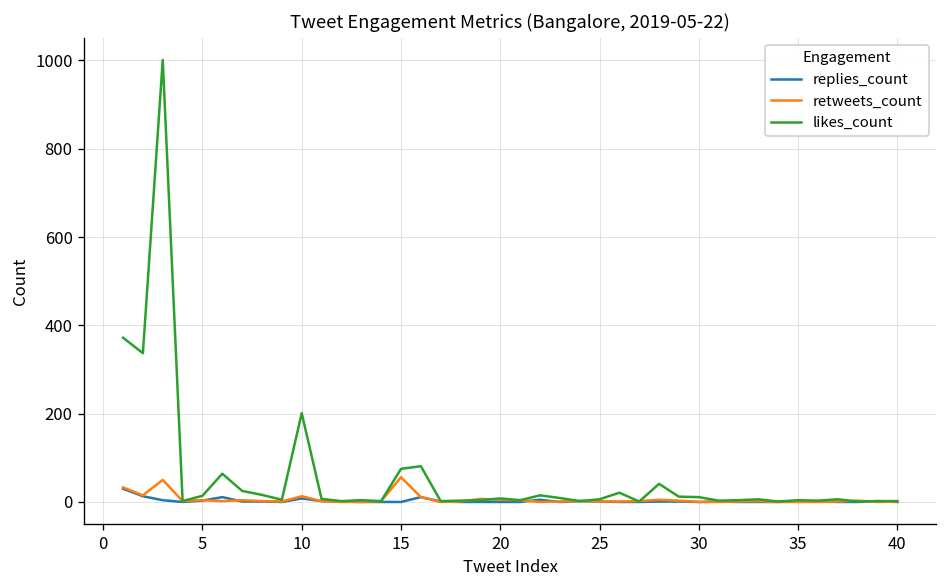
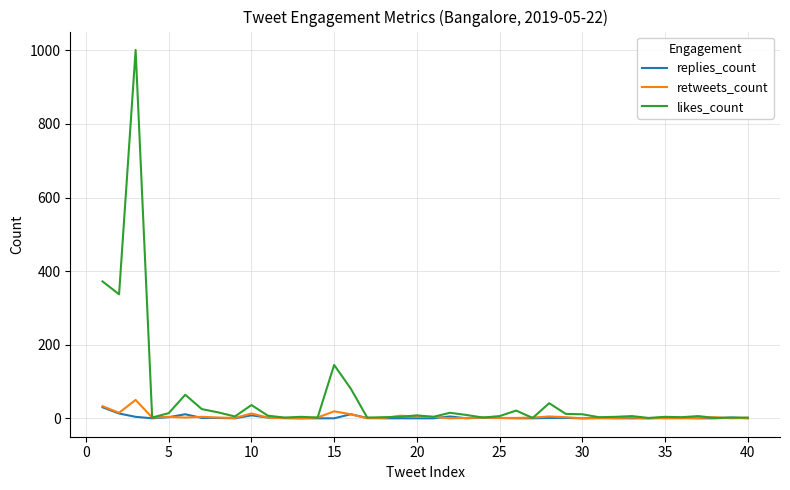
likes_count, 10: 200 -> 40
retweets_count, 15: 60 -> 20
likes_count, 15: 80 -> 150
